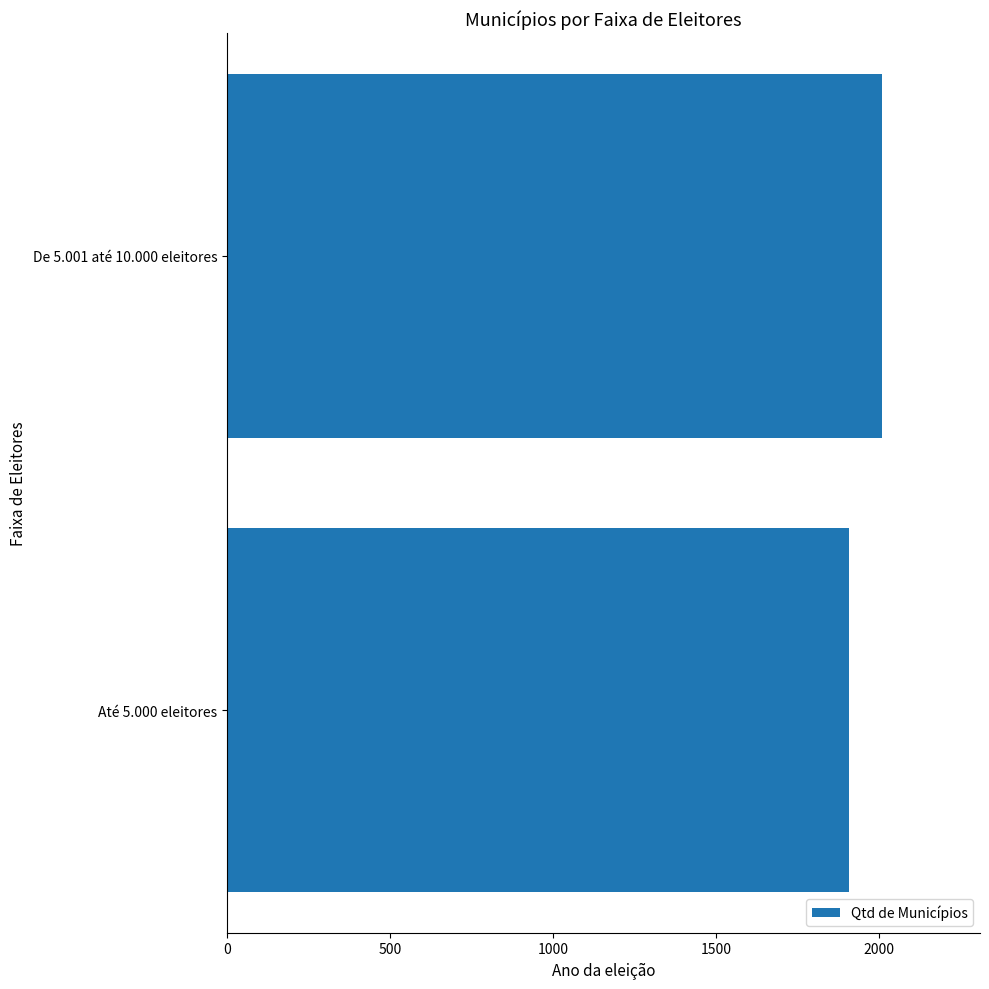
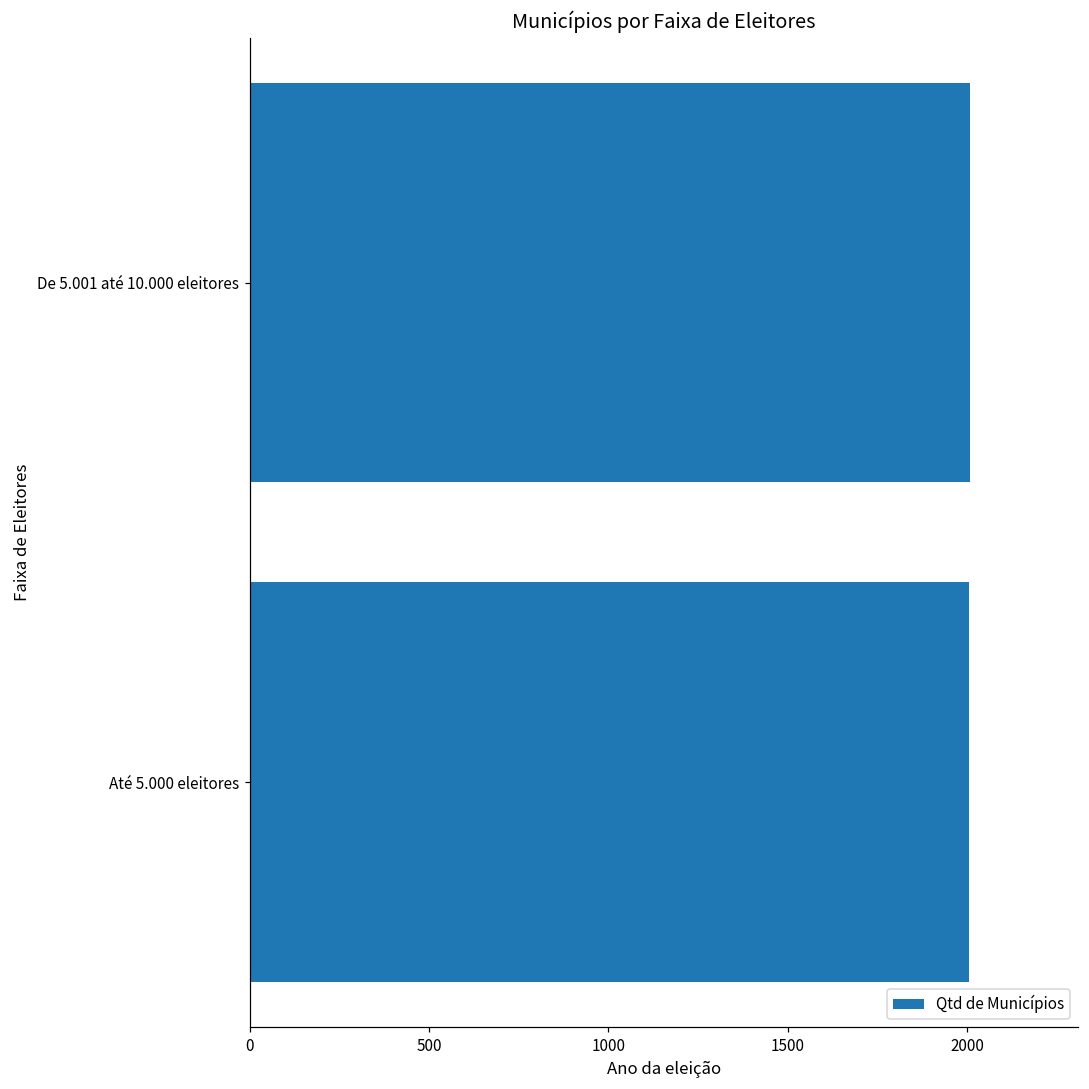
Até 5.000 eleitores: 1910 -> 2000
